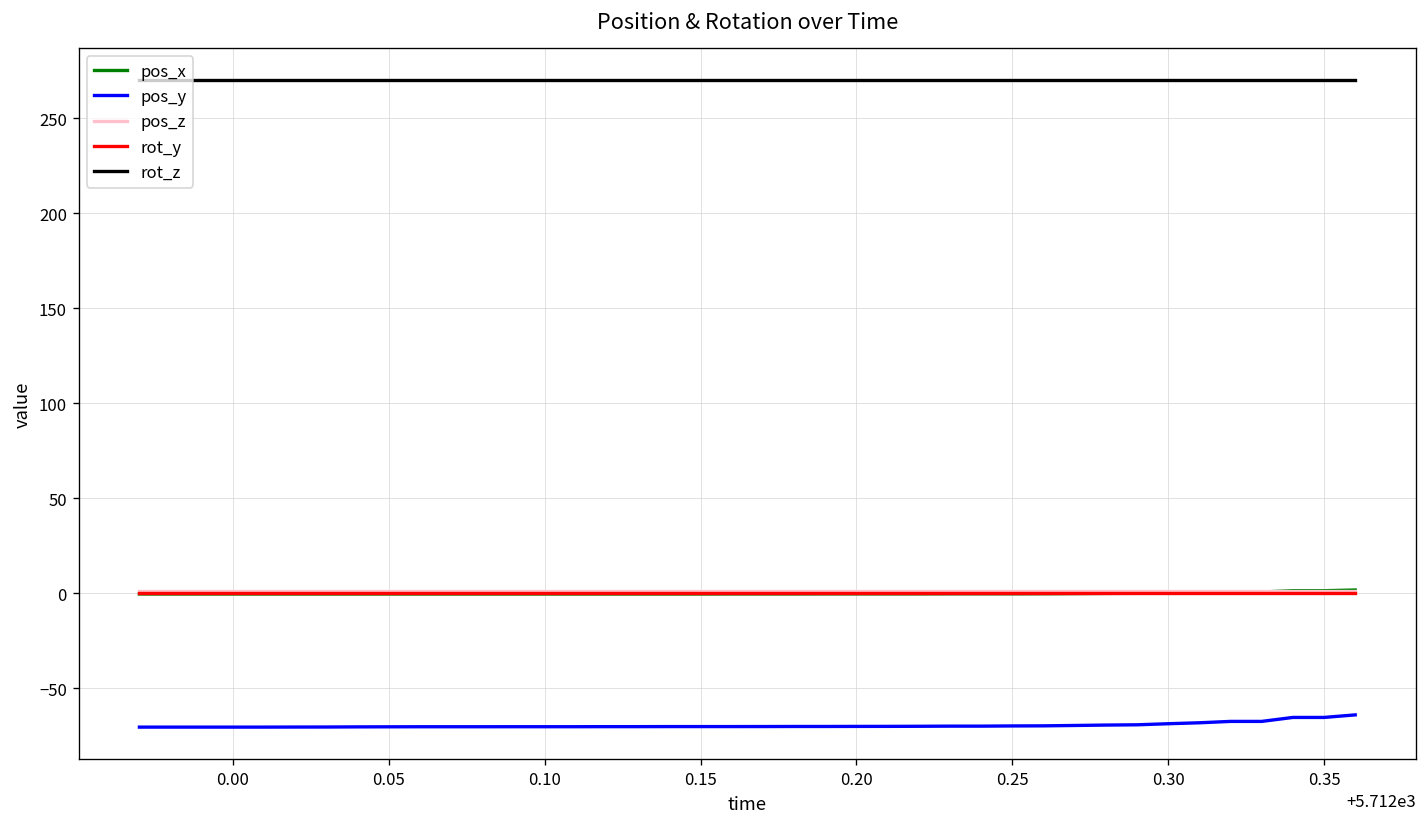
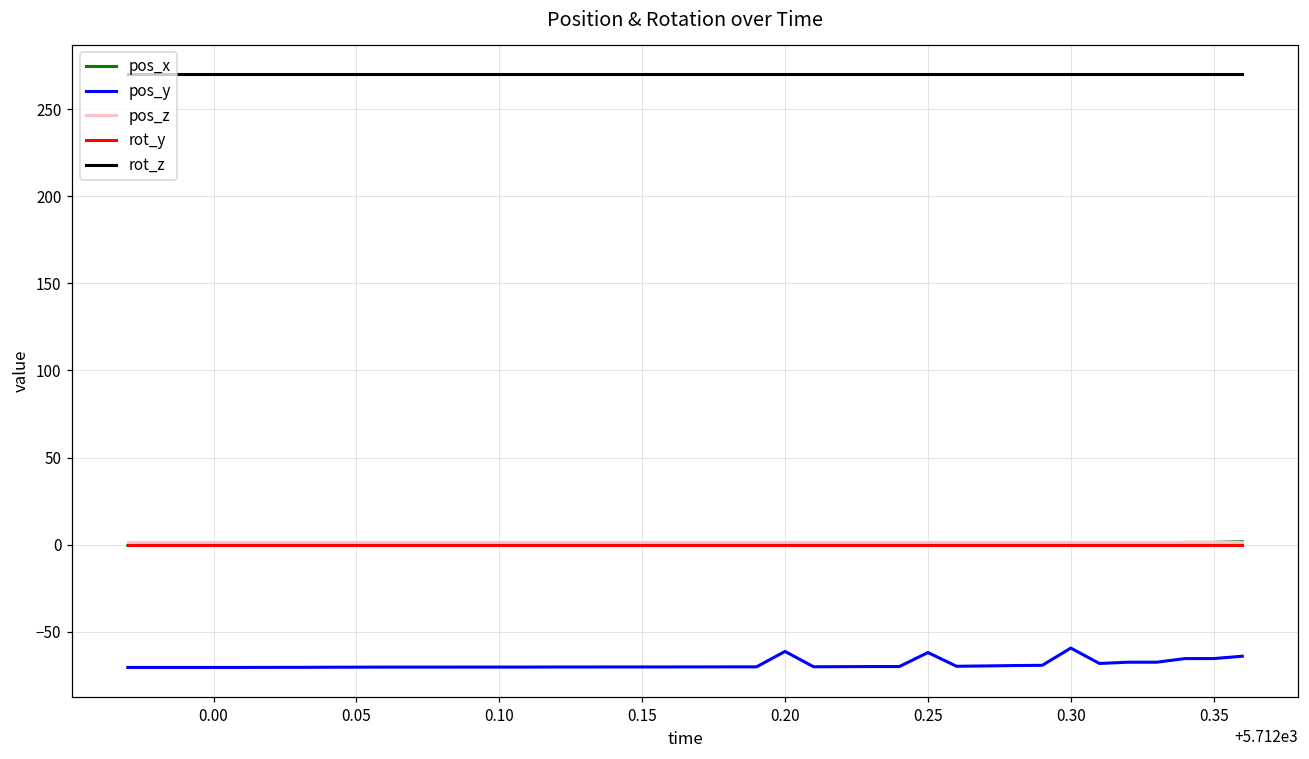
pos_y, 0.20: -70 -> -61
pos_y, 0.25: -70 -> -62
pos_y, 0.30: -69 -> -59
